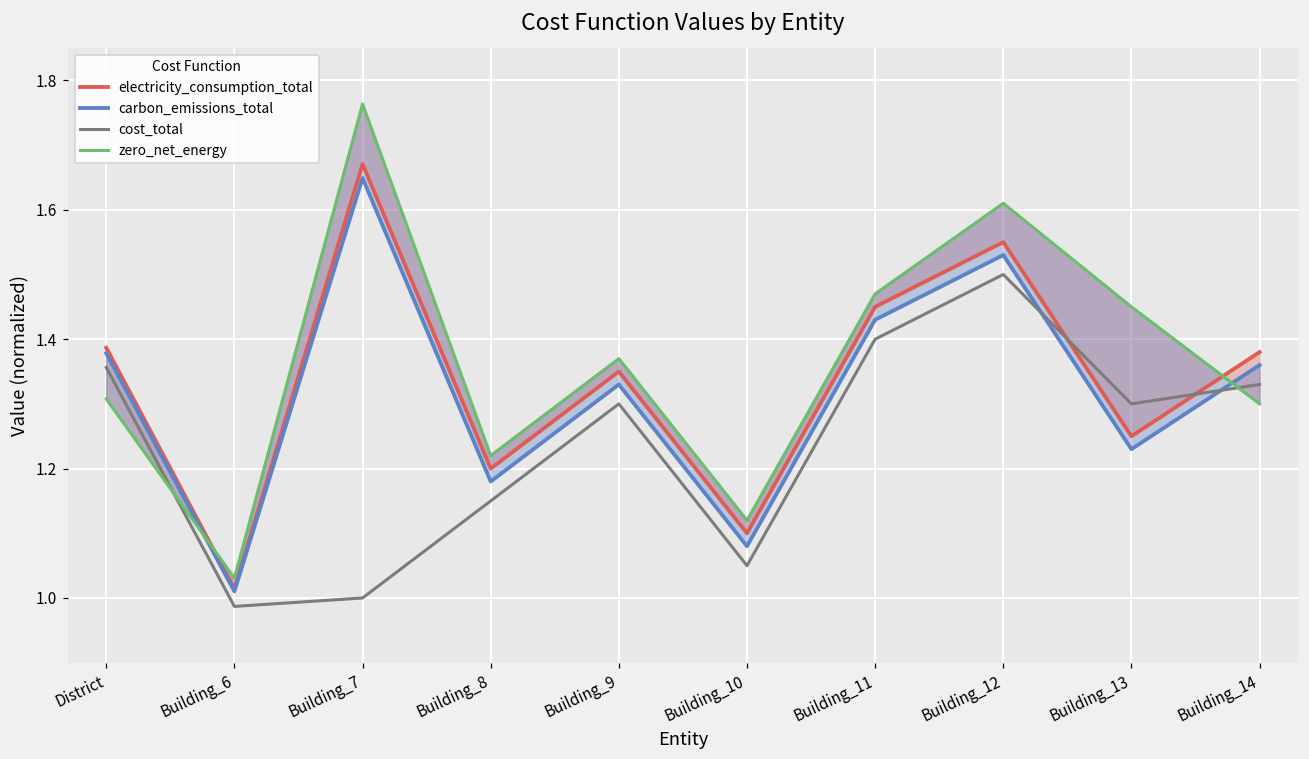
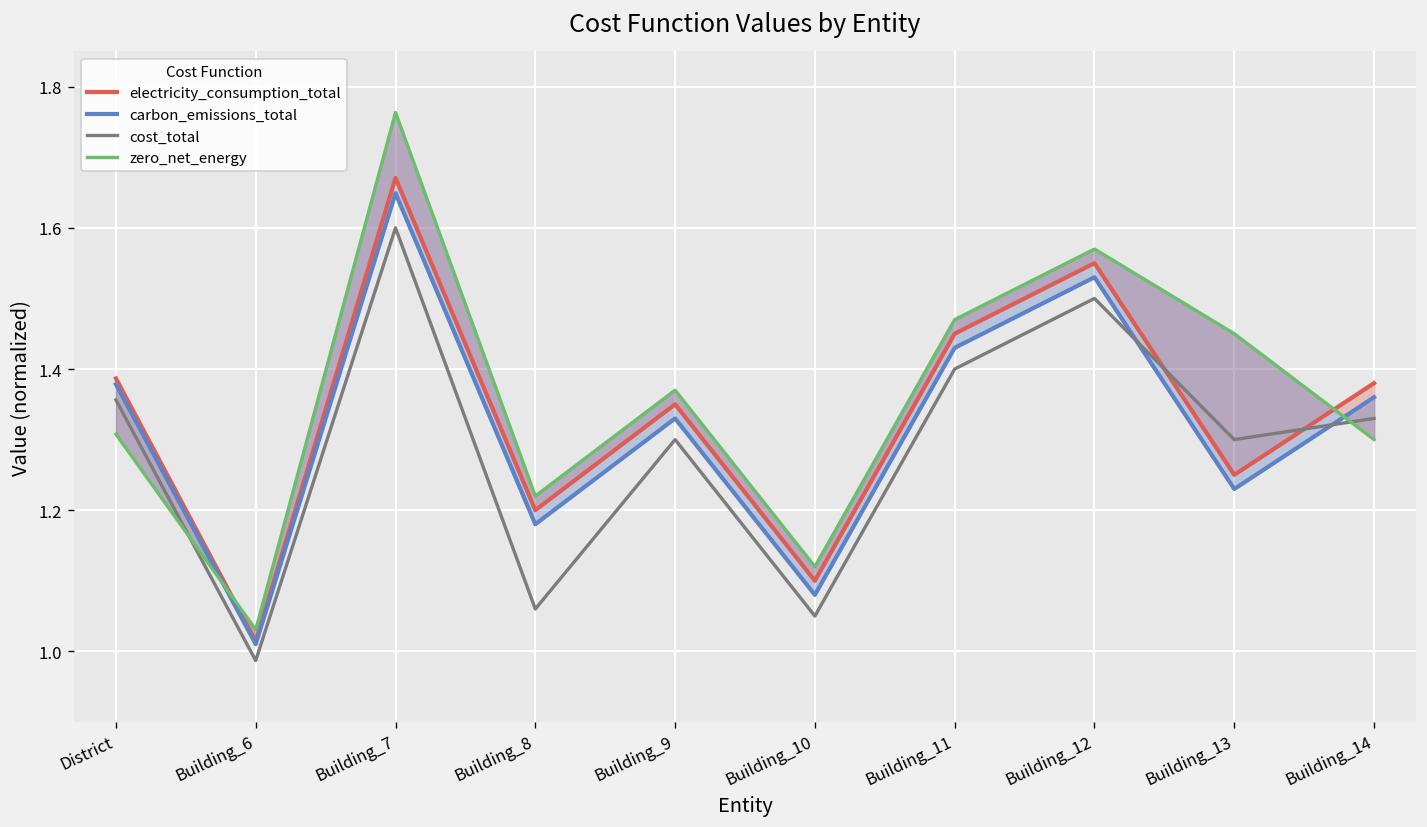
cost_total, Building_7: 1.0 -> 1.6
cost_total, Building_8: 1.15 -> 1.06
zero_net_energy, Building_12: 1.61 -> 1.57
